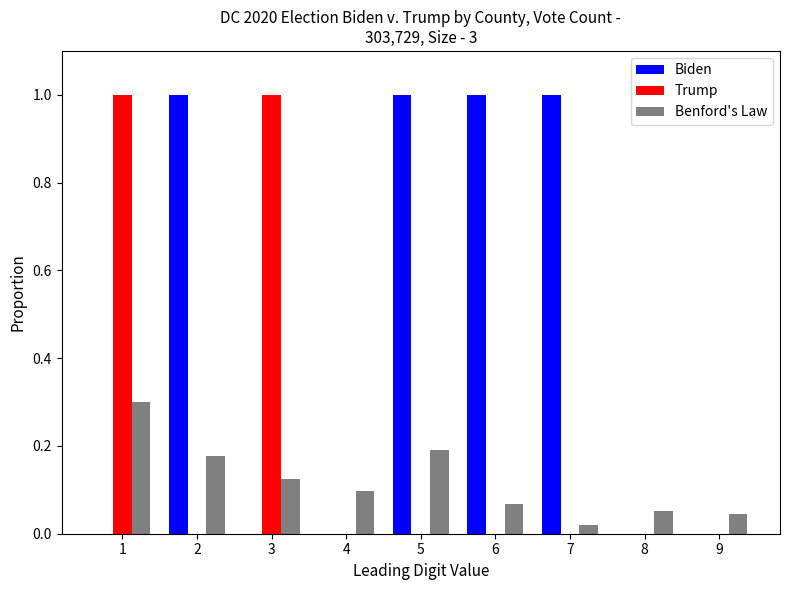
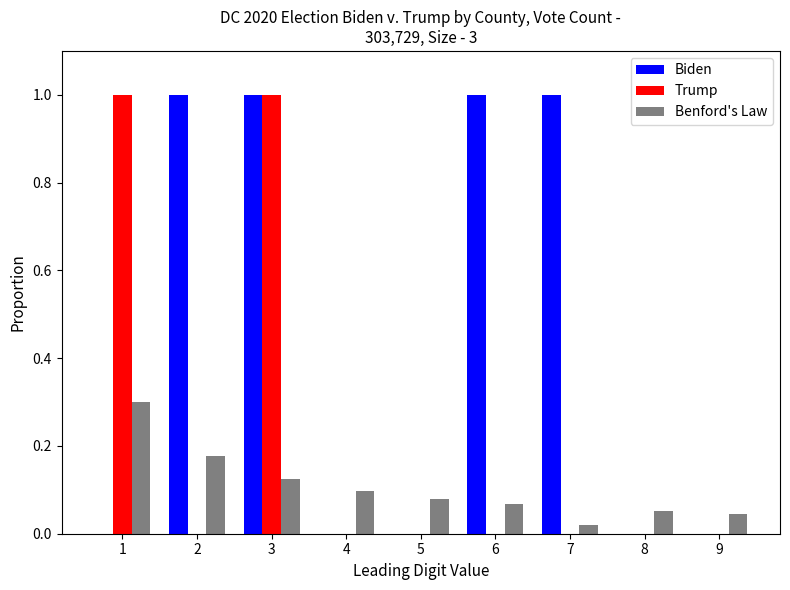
Biden, 3: 0 -> 1
Biden, 5: 1 -> 0
Benford's Law, 5: 0.19 -> 0.08
